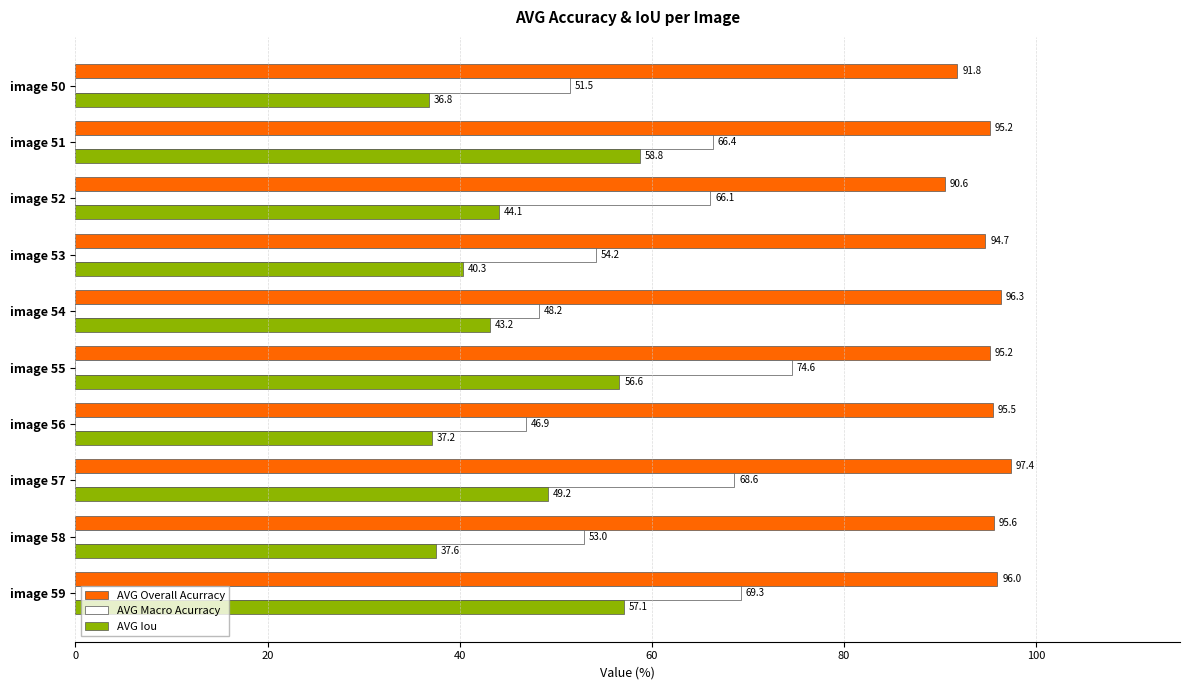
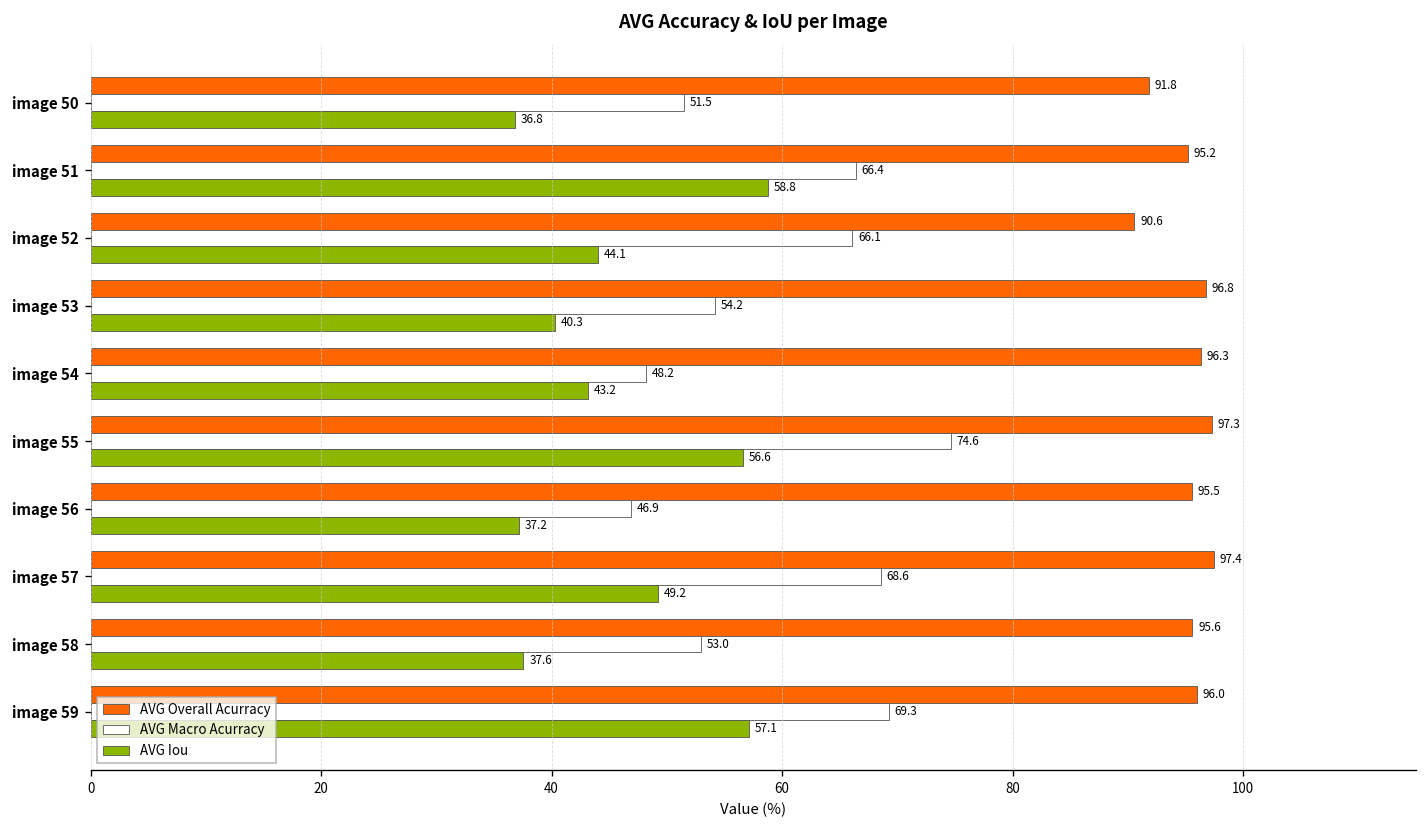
AVG Overall Acurracy, image 53: 94.7 -> 96.8
AVG Overall Acurracy, image 55: 95.2 -> 97.3
